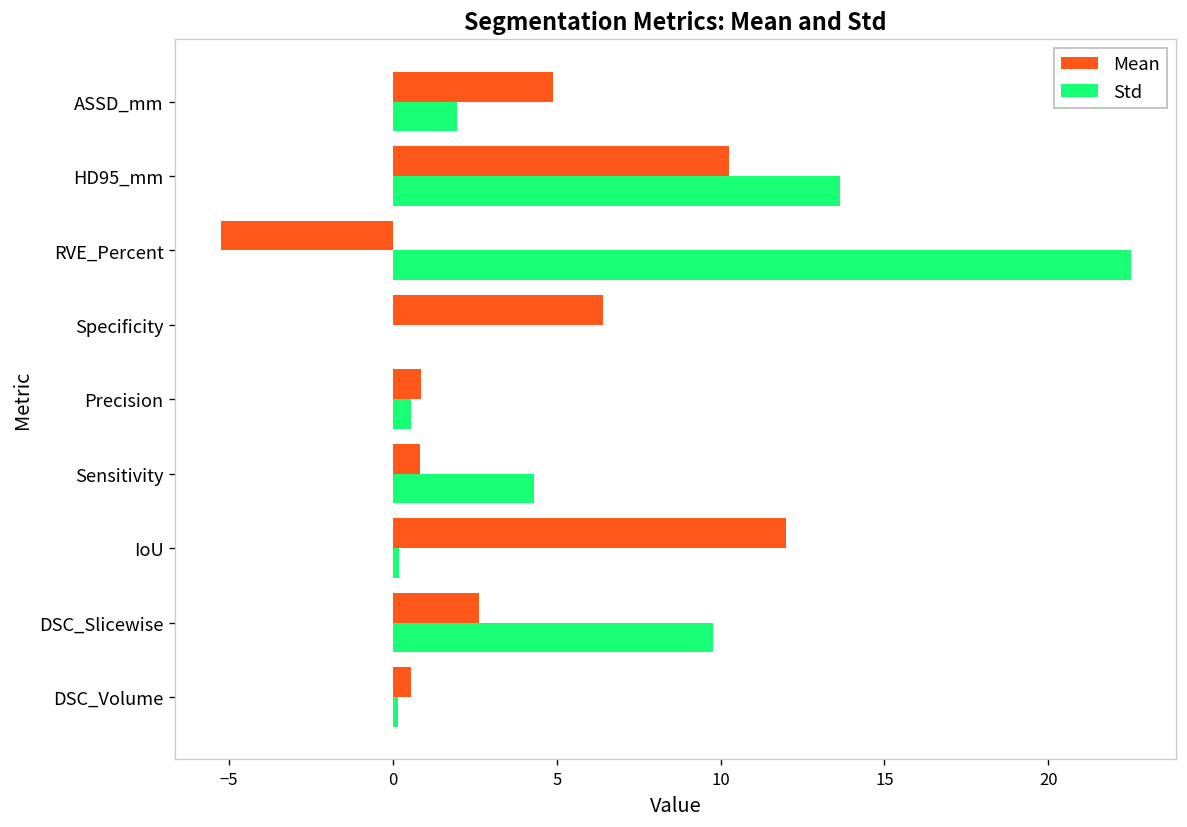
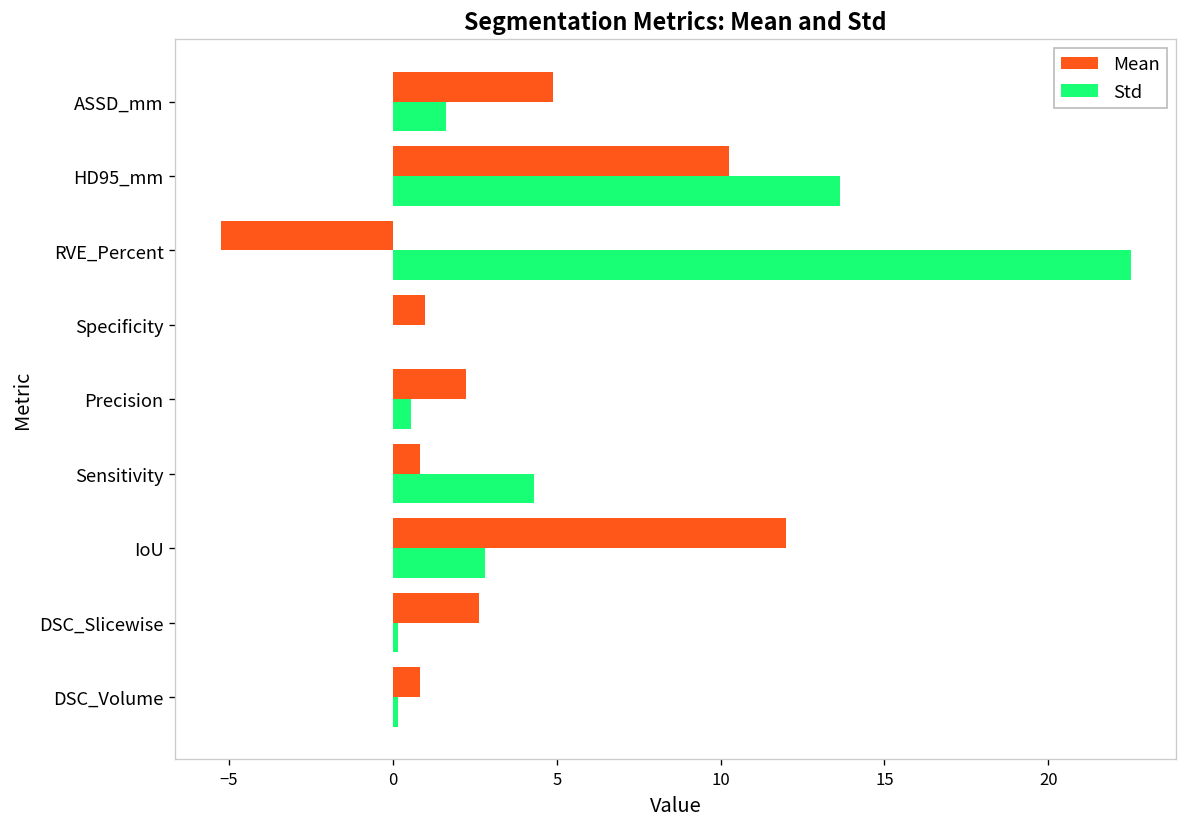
Std, ASSD_mm: 2.0 -> 1.6
Mean, Specificity: 6.4 -> 1.0
Mean, Precision: 0.9 -> 2.2
Std, IoU: 0.2 -> 2.8
Std, DSC_Slicewise: 9.8 -> 0.1
Mean, DSC_Volume: 0.5 -> 0.8
